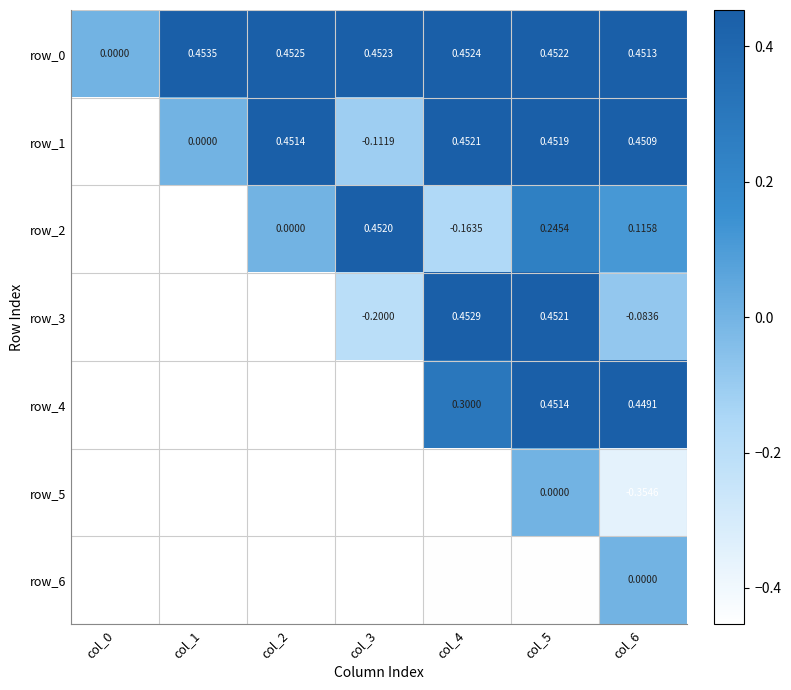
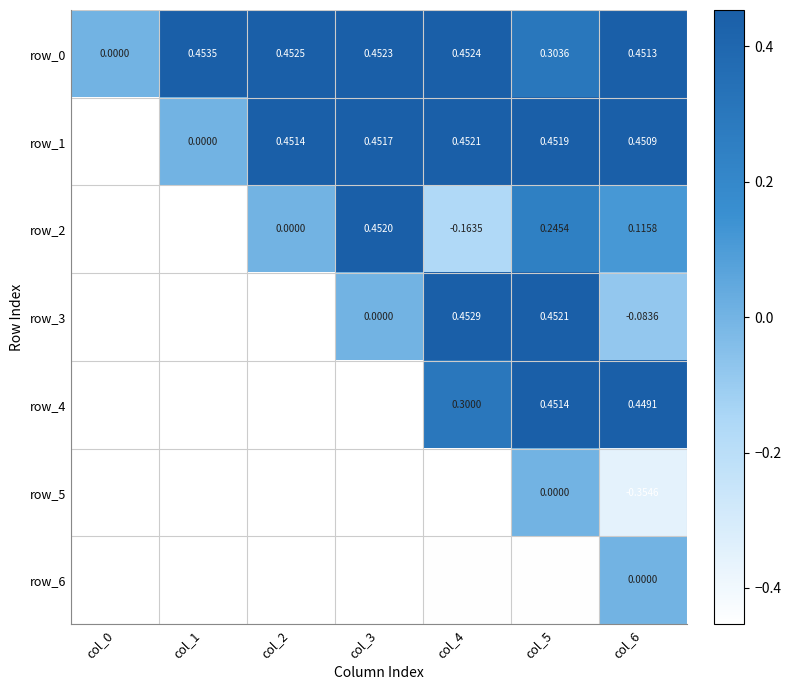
row_0, col_5: 0.4522 -> 0.3036
row_1, col_3: -0.1119 -> 0.4517
row_3, col_3: -0.2000 -> 0.0000
